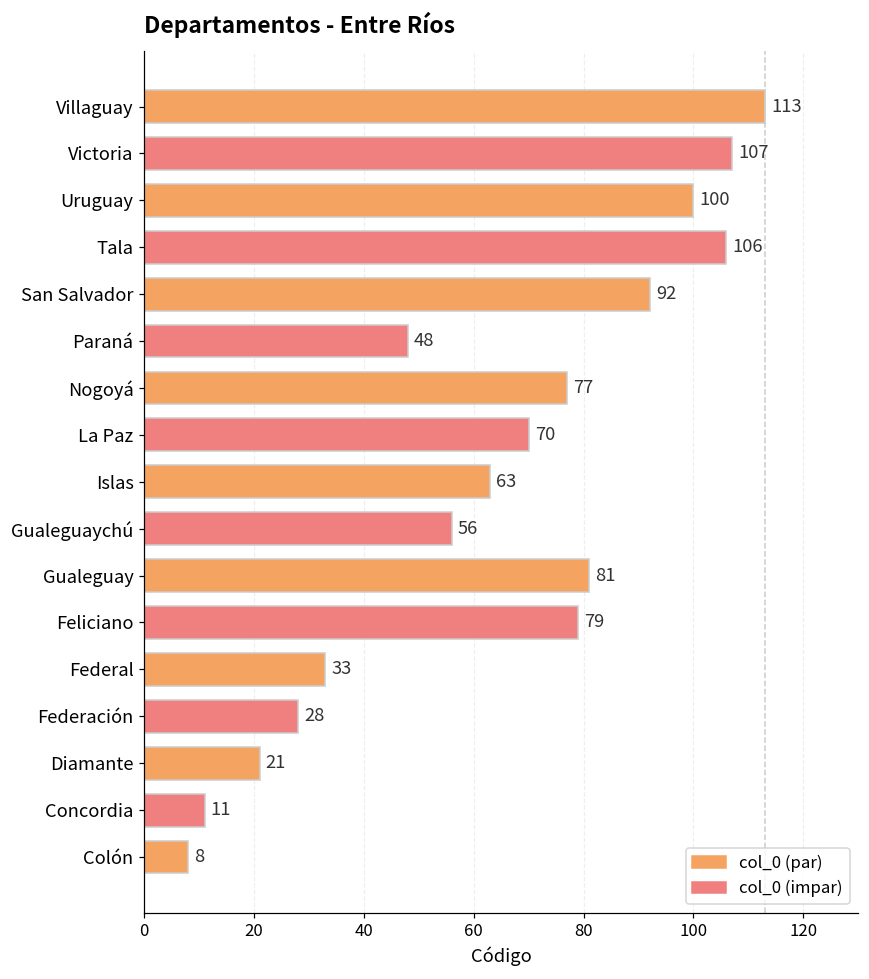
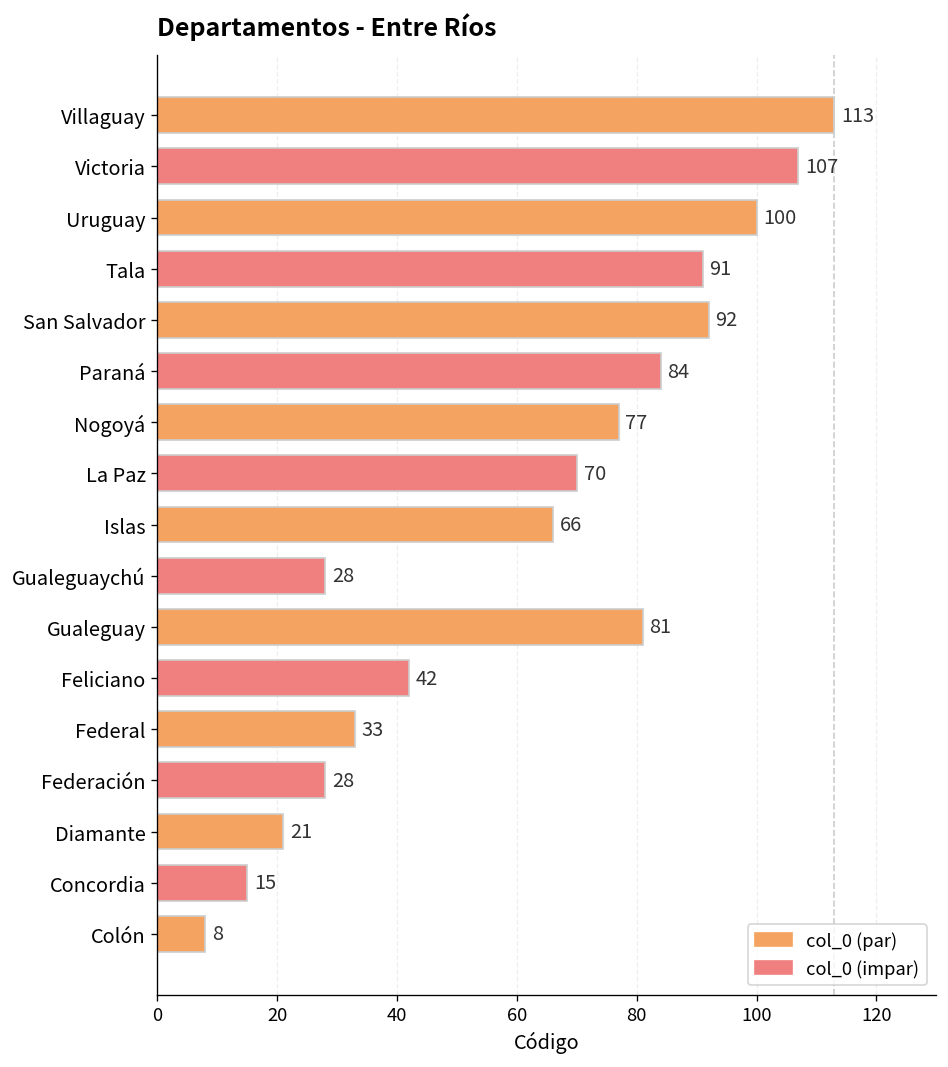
Tala: 106 -> 91
Paraná: 48 -> 84
Islas: 63 -> 66
Gualeguaychú: 56 -> 28
Feliciano: 79 -> 42
Concordia: 11 -> 15
